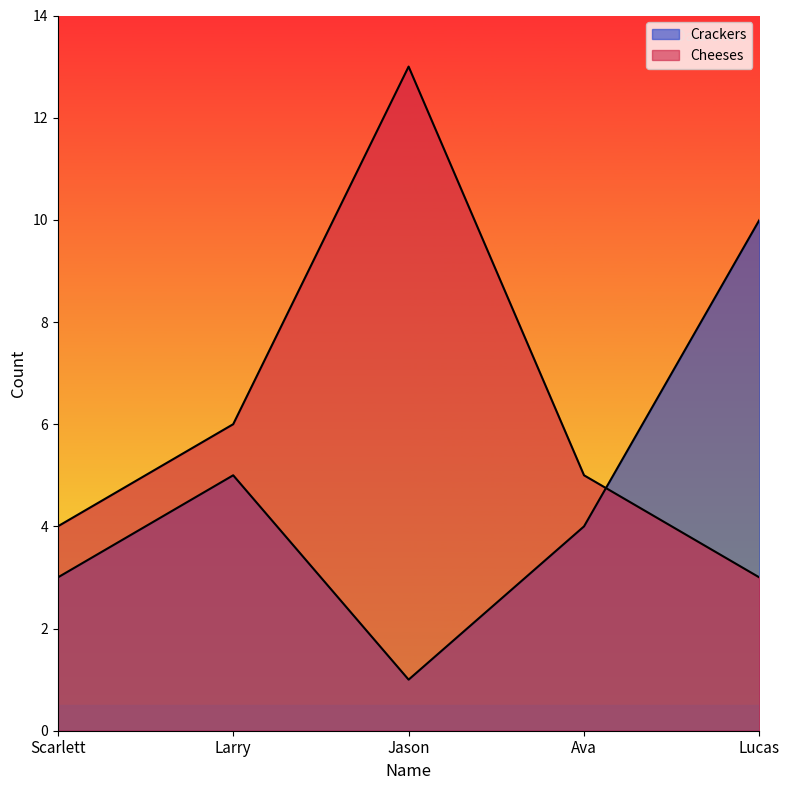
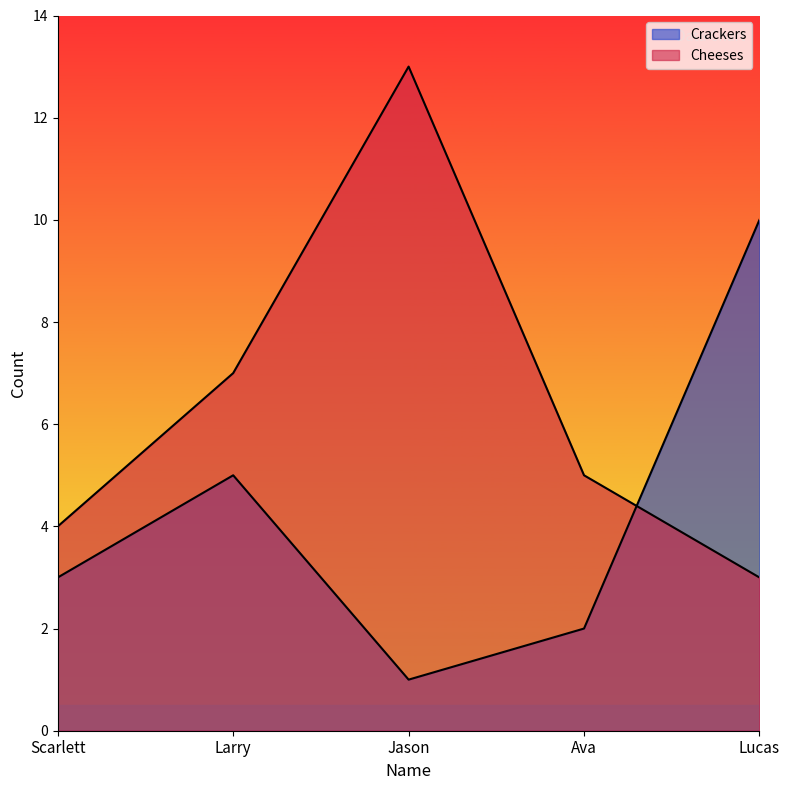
Cheeses, Larry: 6 -> 7
Crackers, Ava: 4 -> 2
